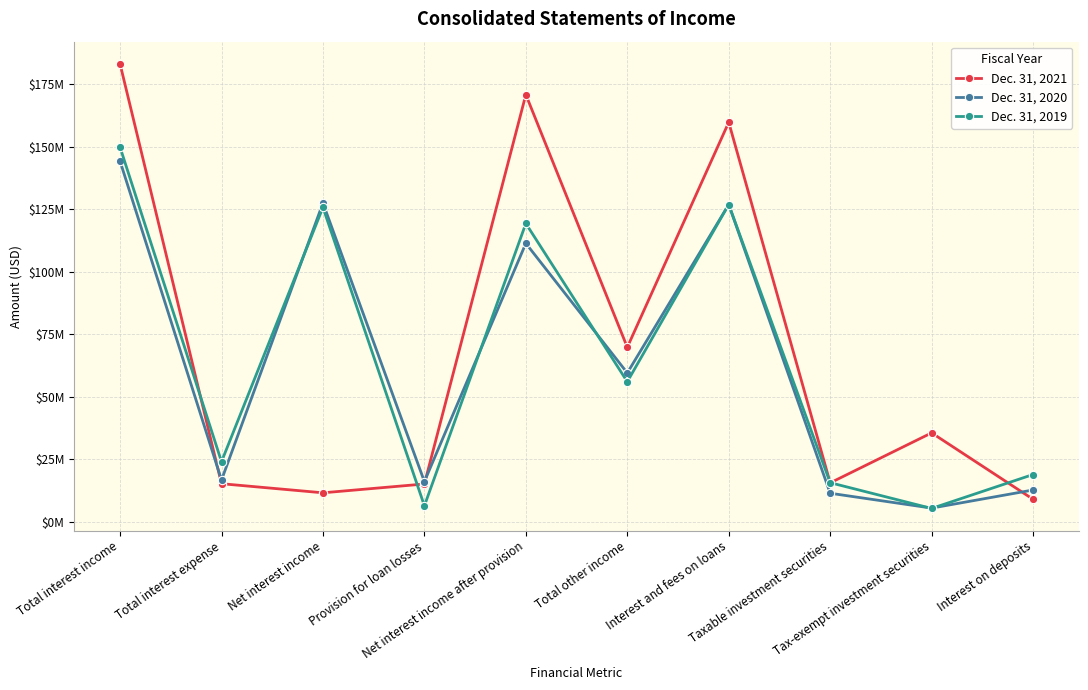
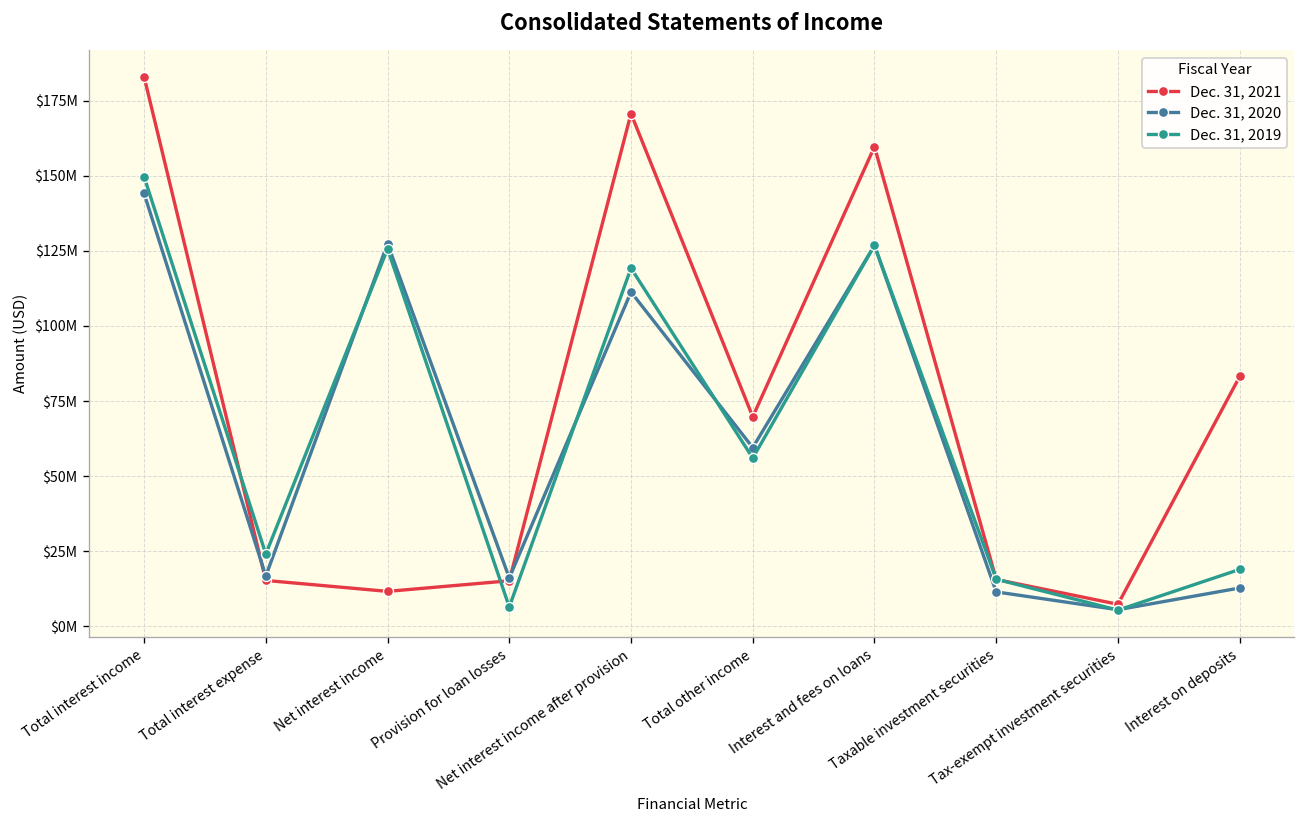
Dec. 31, 2021, Tax-exempt investment securities: $36000000 -> $7000000
Dec. 31, 2021, Interest on deposits: $9000000 -> $83000000
